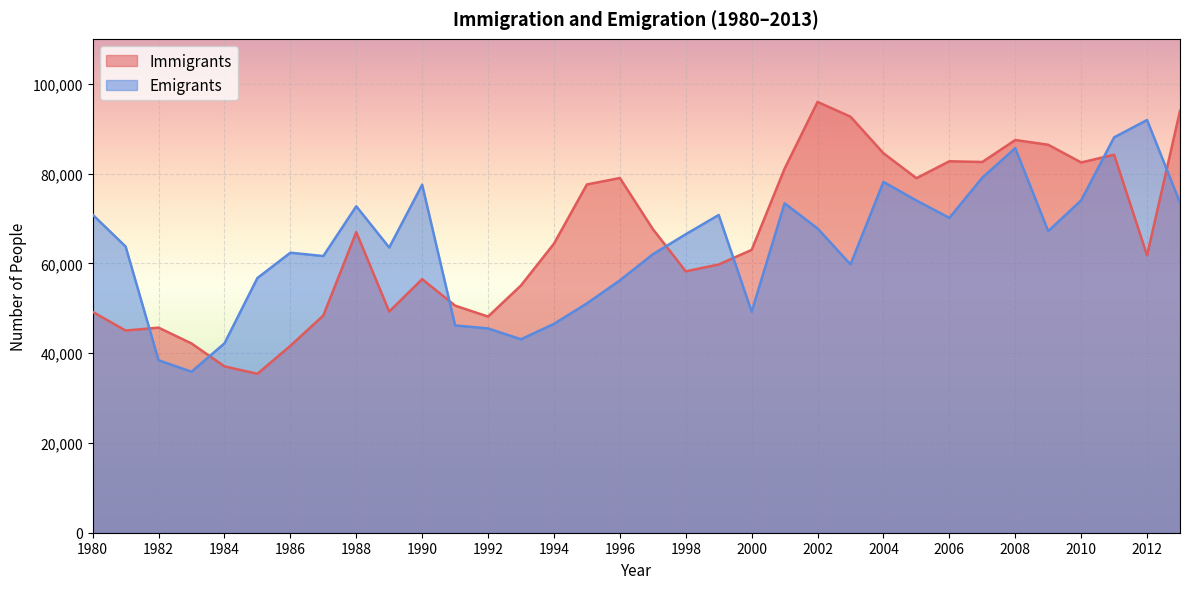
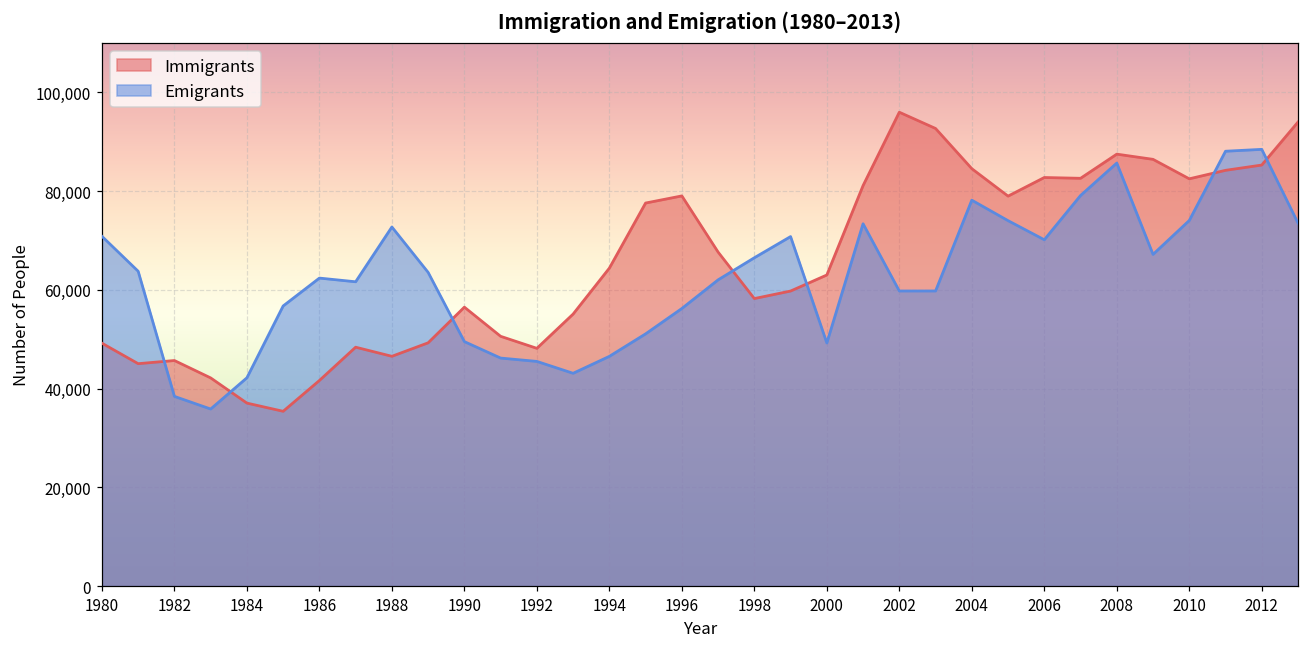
Immigrants, 1988: 67,000 -> 47,000
Emigrants, 1990: 78,000 -> 50,000
Emigrants, 2002: 68,000 -> 60,000
Immigrants, 2012: 62,000 -> 85,000
Emigrants, 2012: 92,000 -> 88,000
